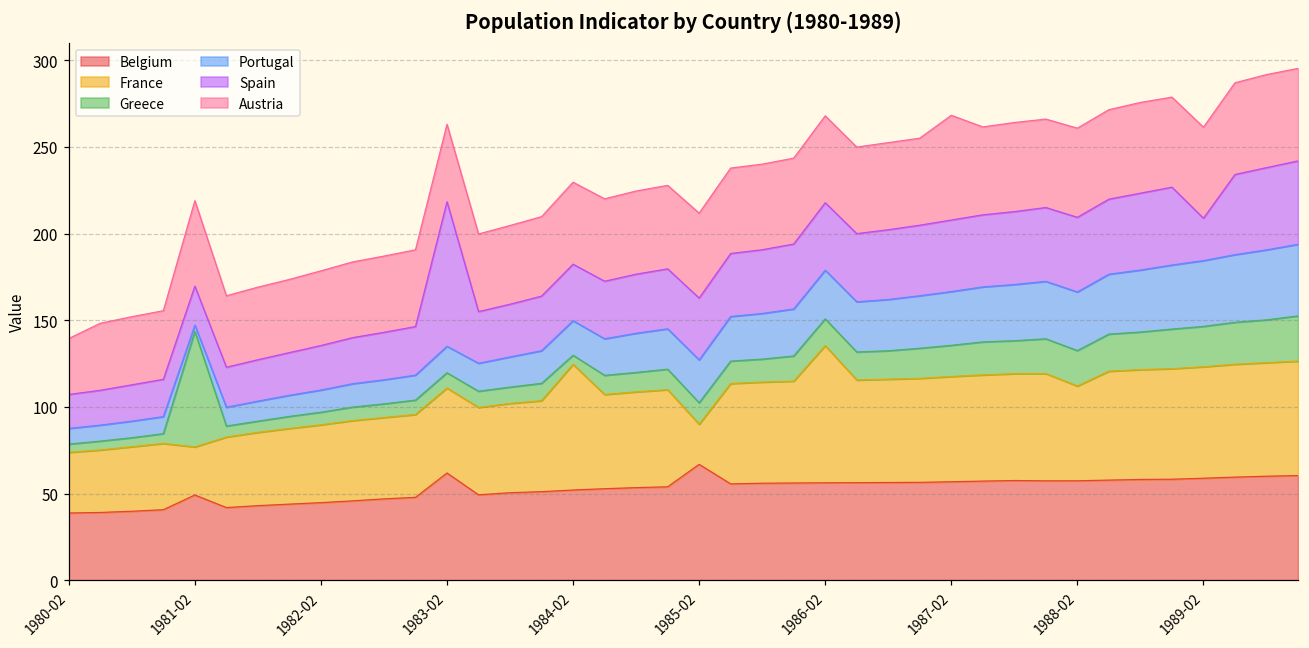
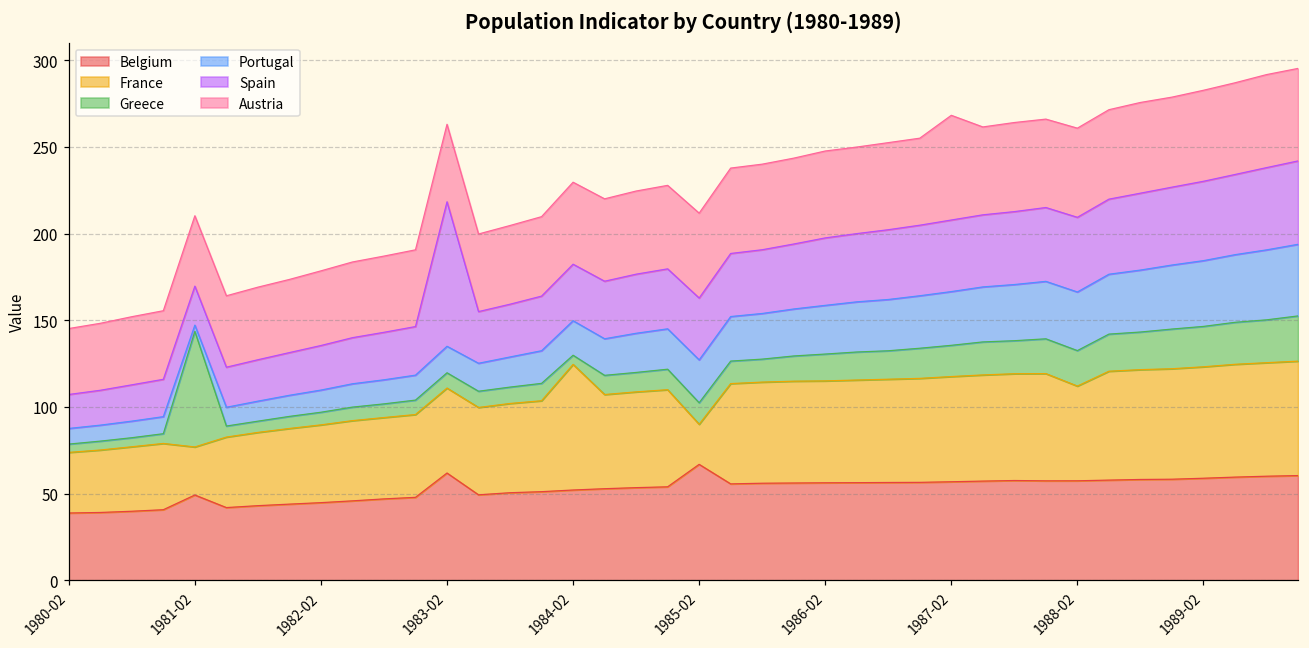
Austria, 1980-02: 32 -> 38
Austria, 1981-02: 49 -> 41
France, 1986-02: 79 -> 59
Spain, 1989-02: 24 -> 46
